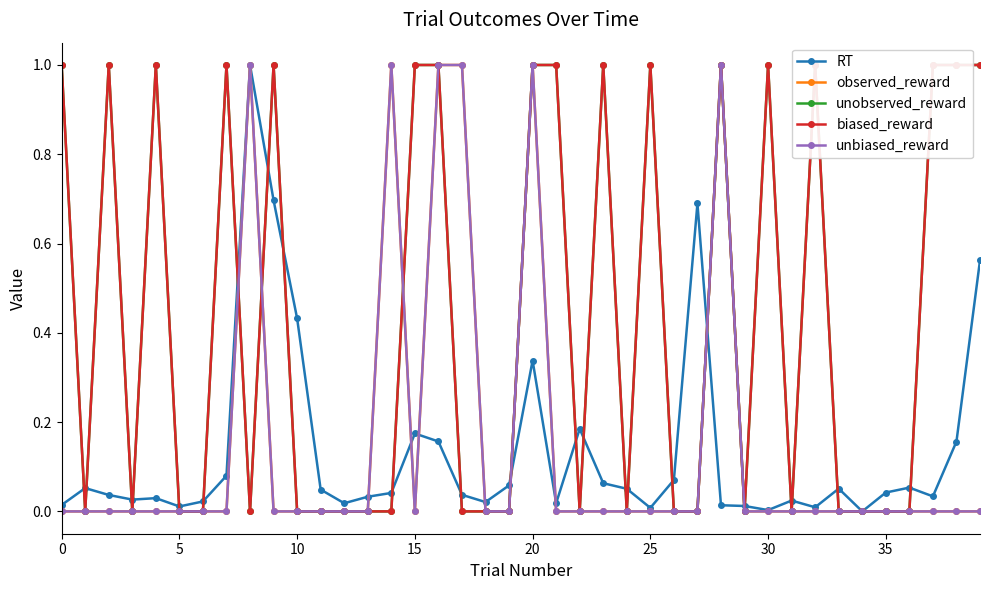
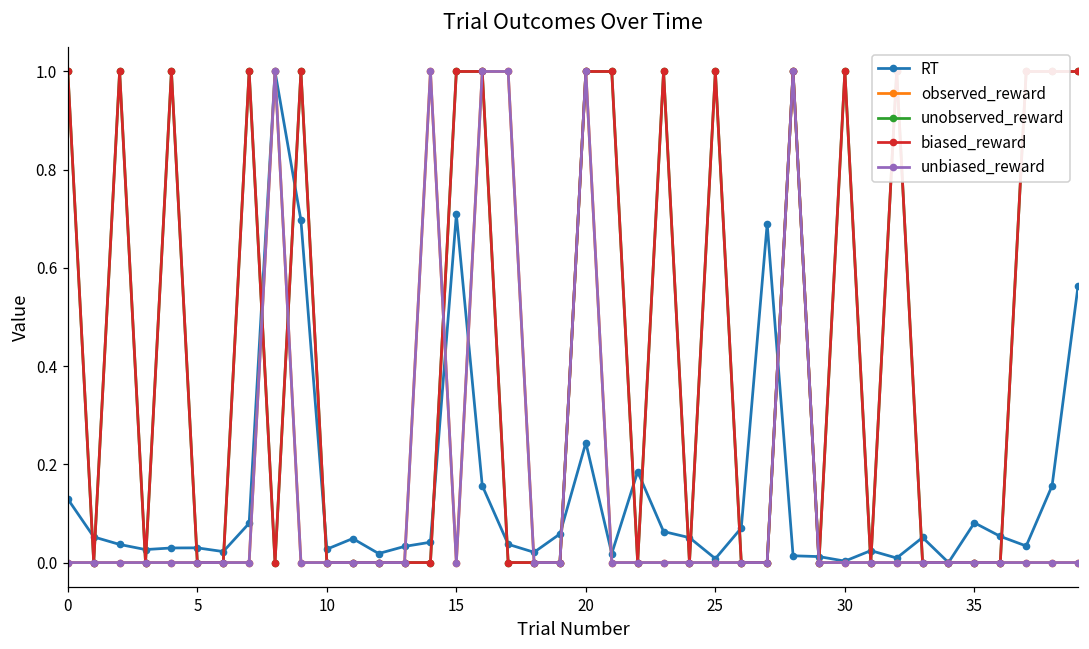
RT, 0: 0.01 -> 0.13
RT, 5: 0.01 -> 0.03
RT, 10: 0.43 -> 0.03
RT, 15: 0.17 -> 0.71
RT, 20: 0.34 -> 0.24
RT, 35: 0.04 -> 0.08
